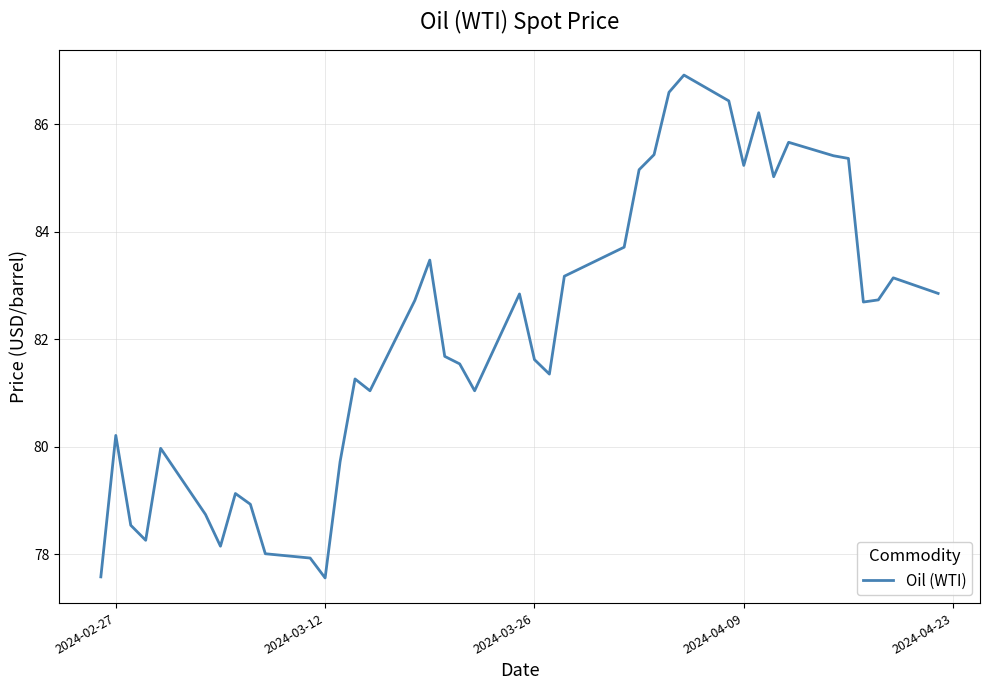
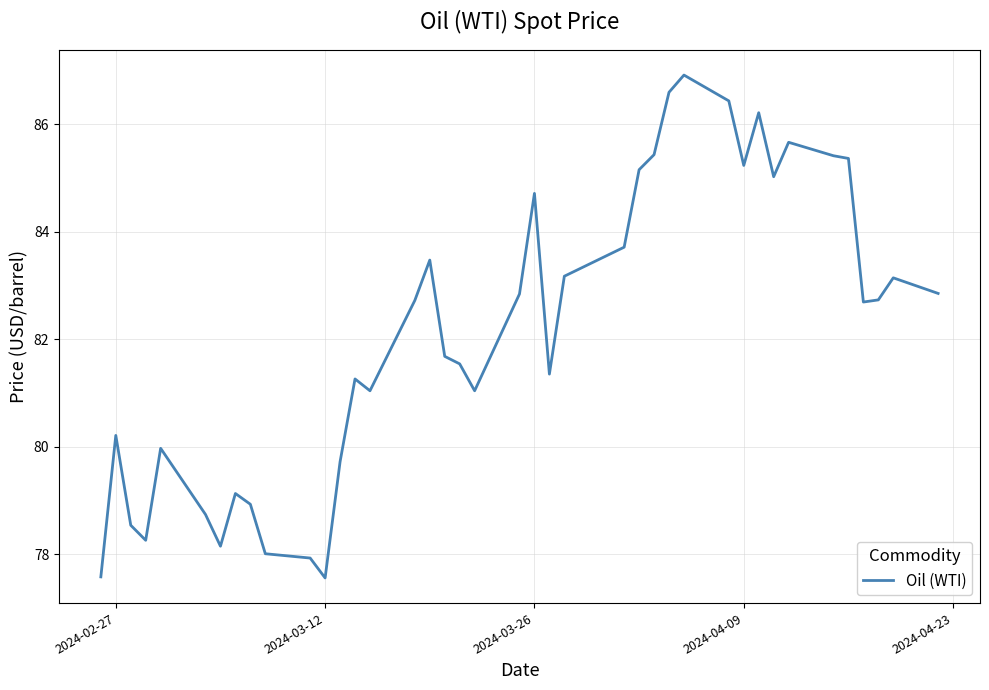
2024-03-26: 81.6 -> 84.7
